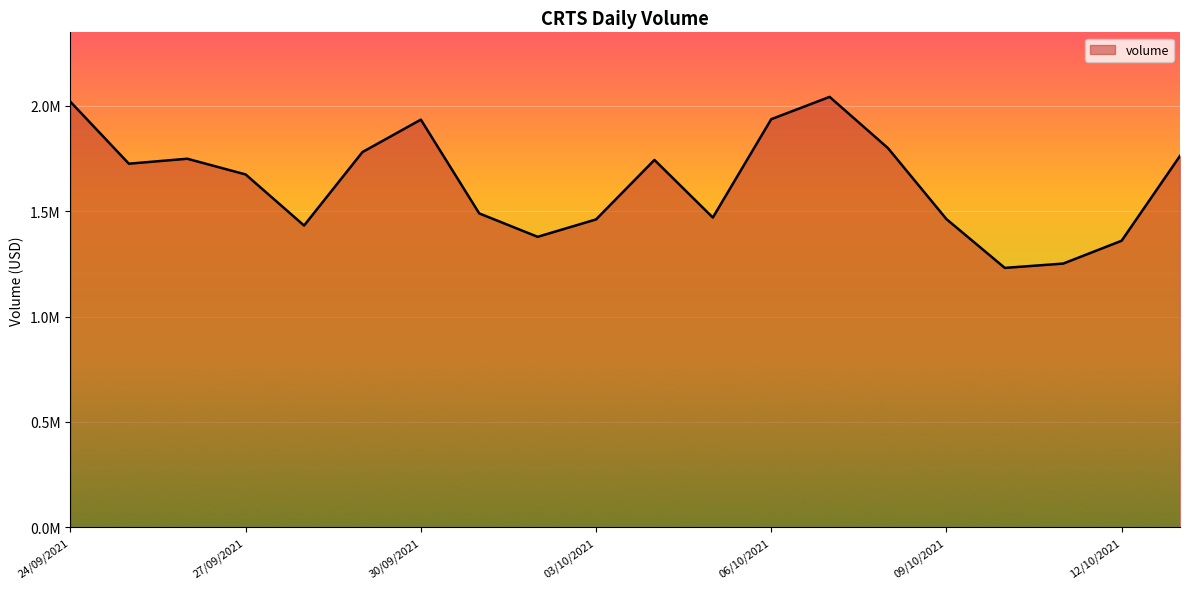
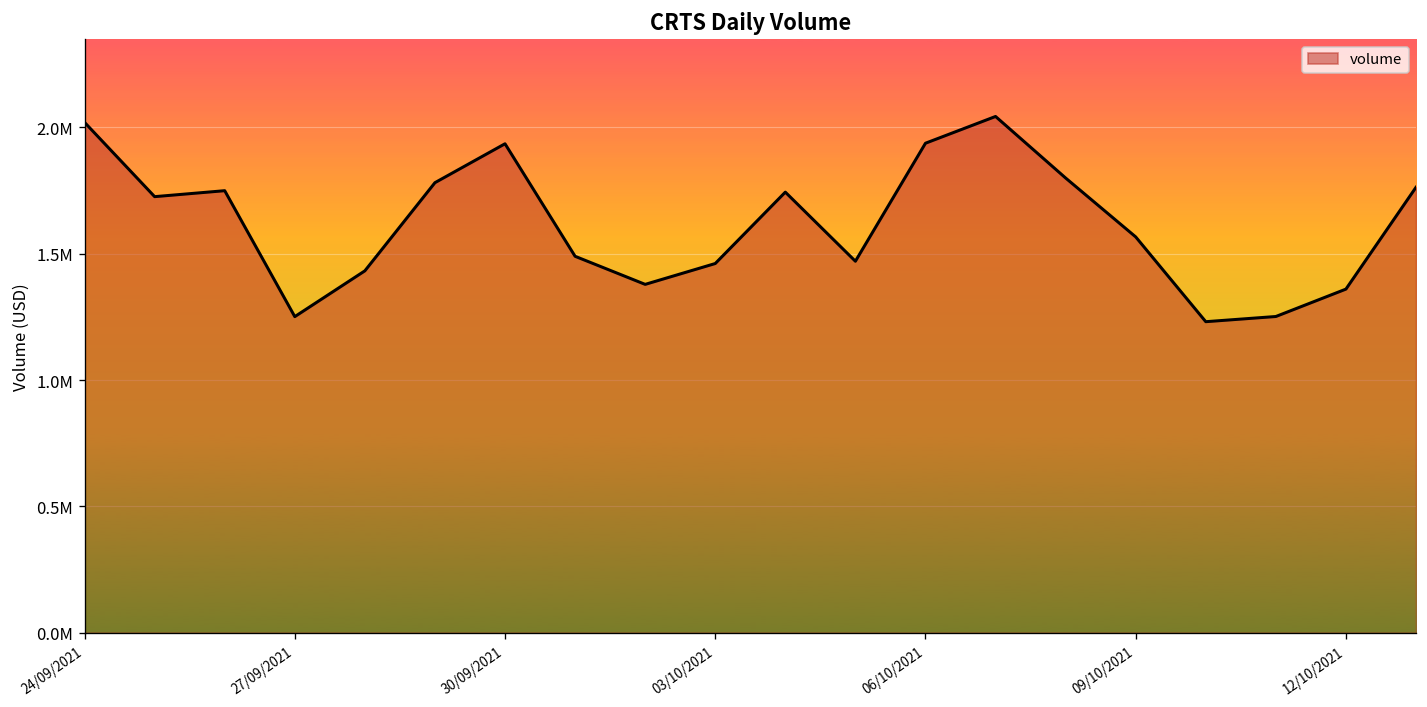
27/09/2021: 1670000 -> 1250000
09/10/2021: 1460000 -> 1570000
